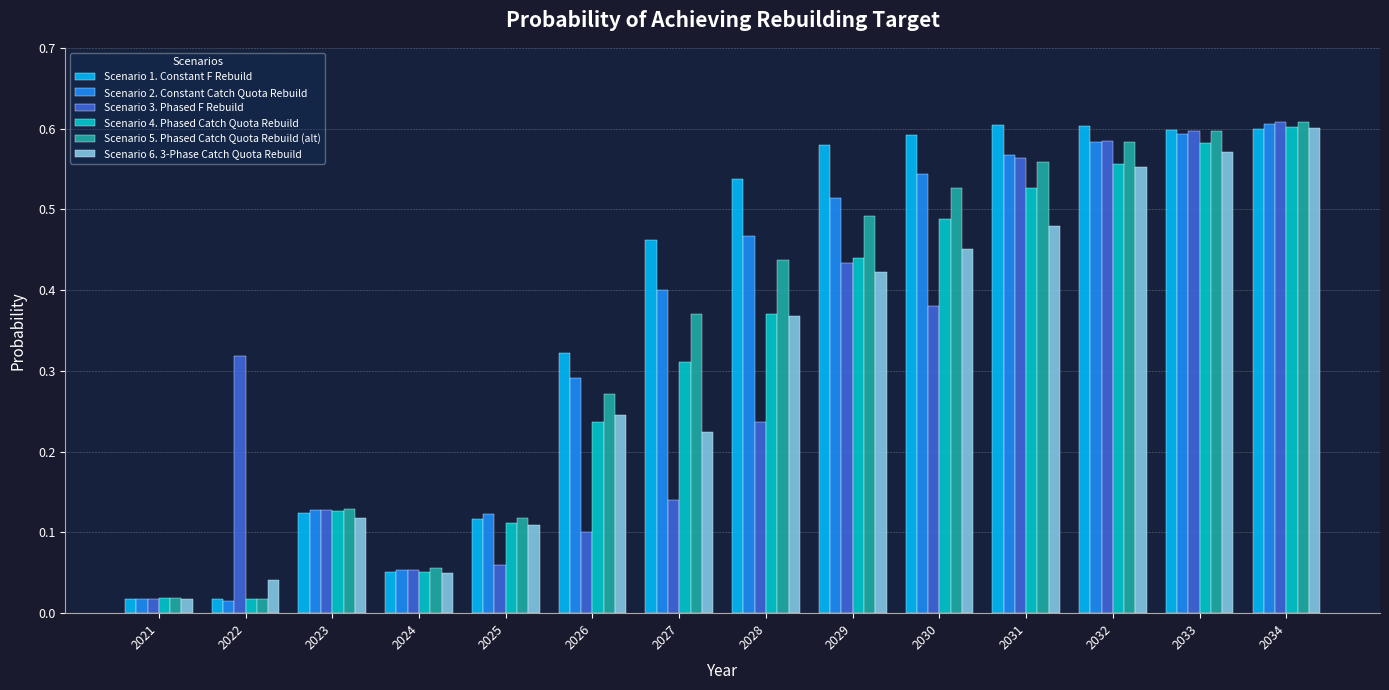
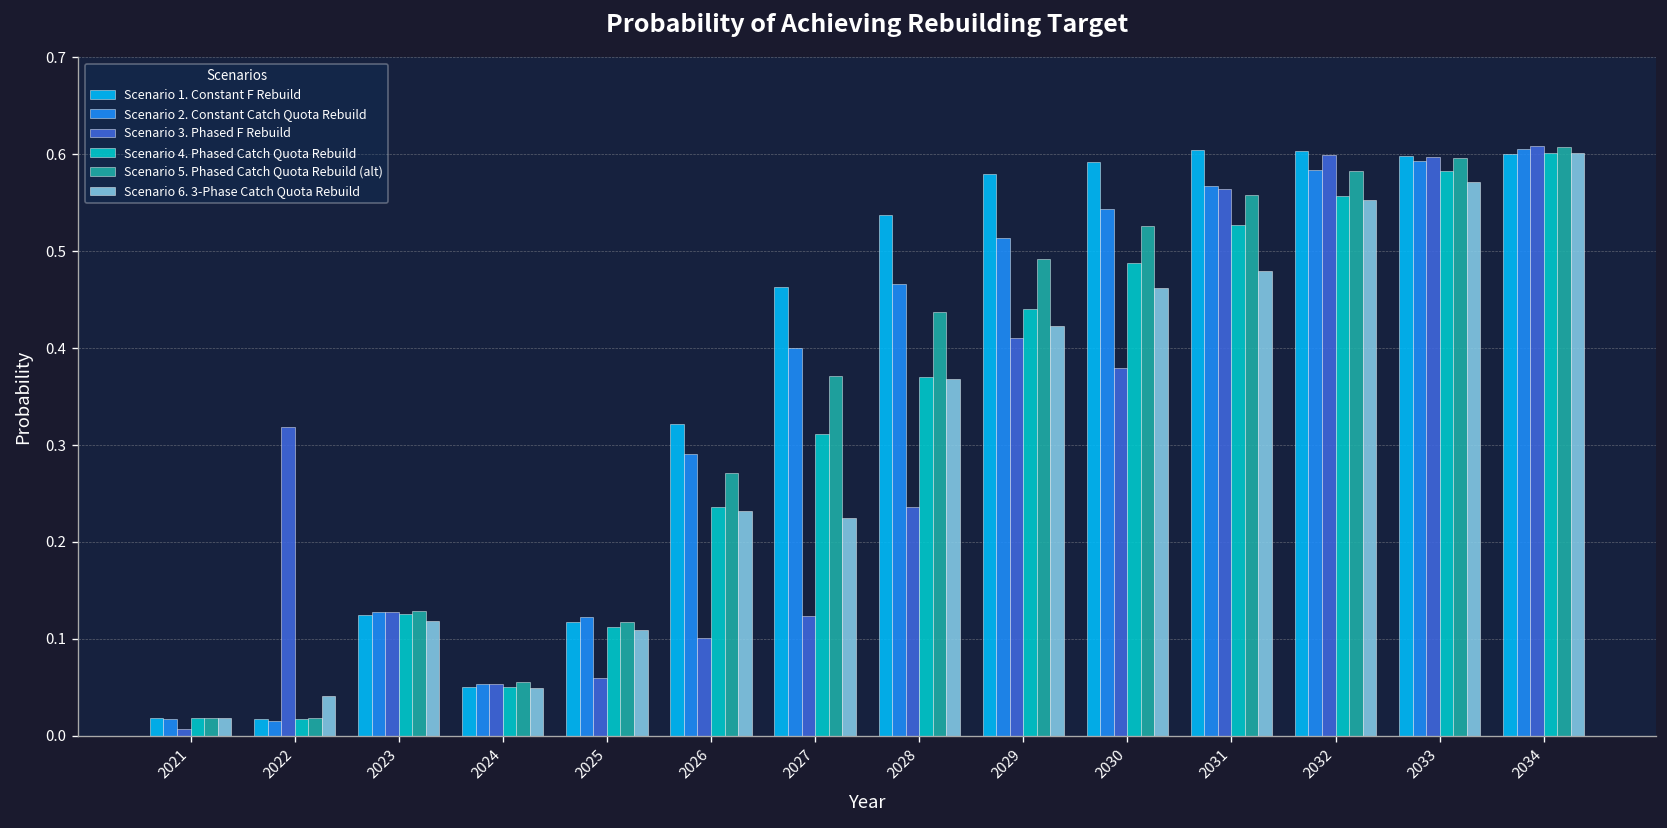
Scenario 3. Phased F Rebuild, 2021: 0.02 -> 0.01
Scenario 6. 3-Phase Catch Quota Rebuild, 2026: 0.25 -> 0.23
Scenario 3. Phased F Rebuild, 2027: 0.14 -> 0.12
Scenario 3. Phased F Rebuild, 2029: 0.43 -> 0.41
Scenario 6. 3-Phase Catch Quota Rebuild, 2030: 0.45 -> 0.46
Scenario 3. Phased F Rebuild, 2032: 0.59 -> 0.60
